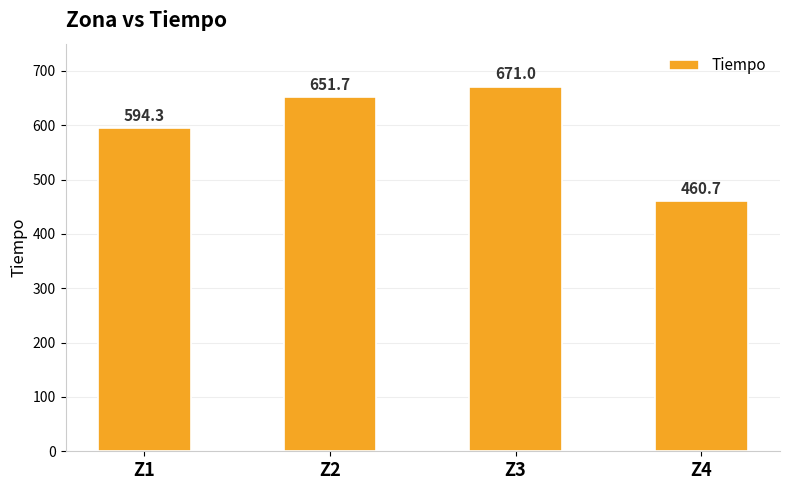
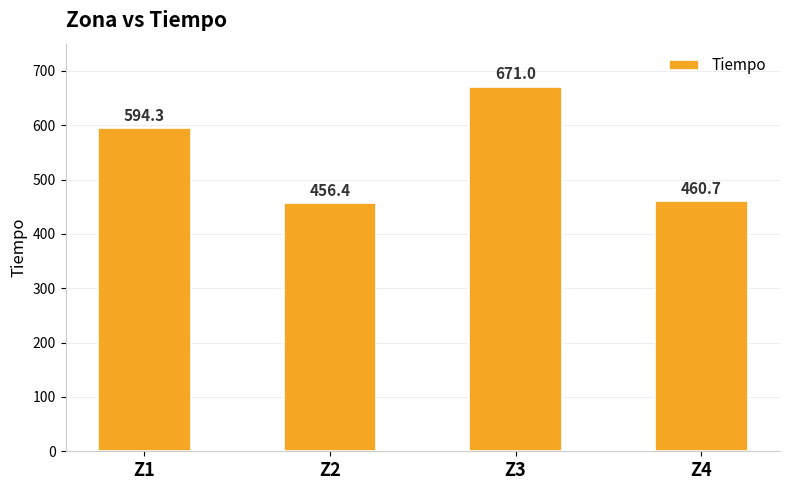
Z2: 651.7 -> 456.4
